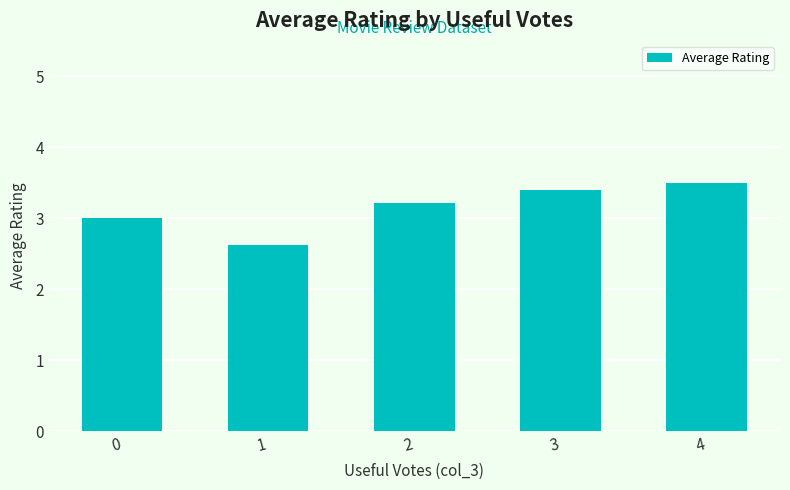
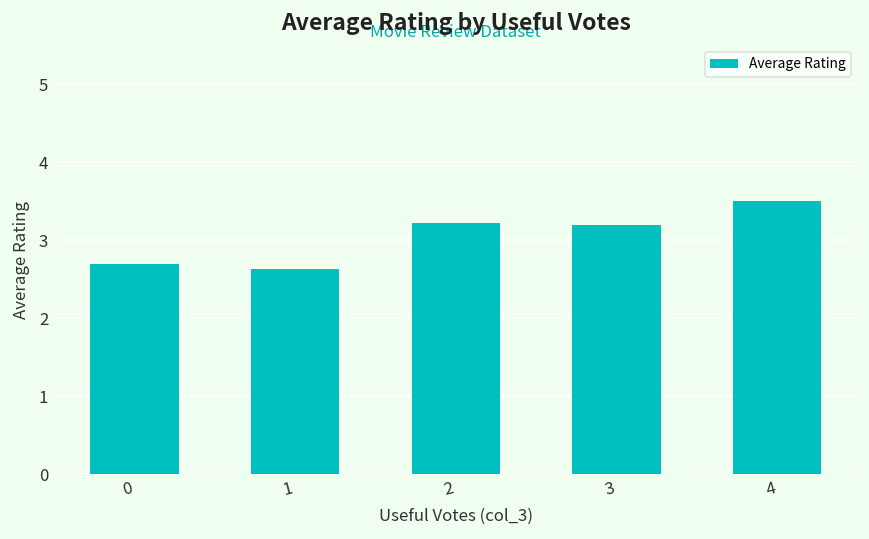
0: 3.0 -> 2.7
3: 3.4 -> 3.2
